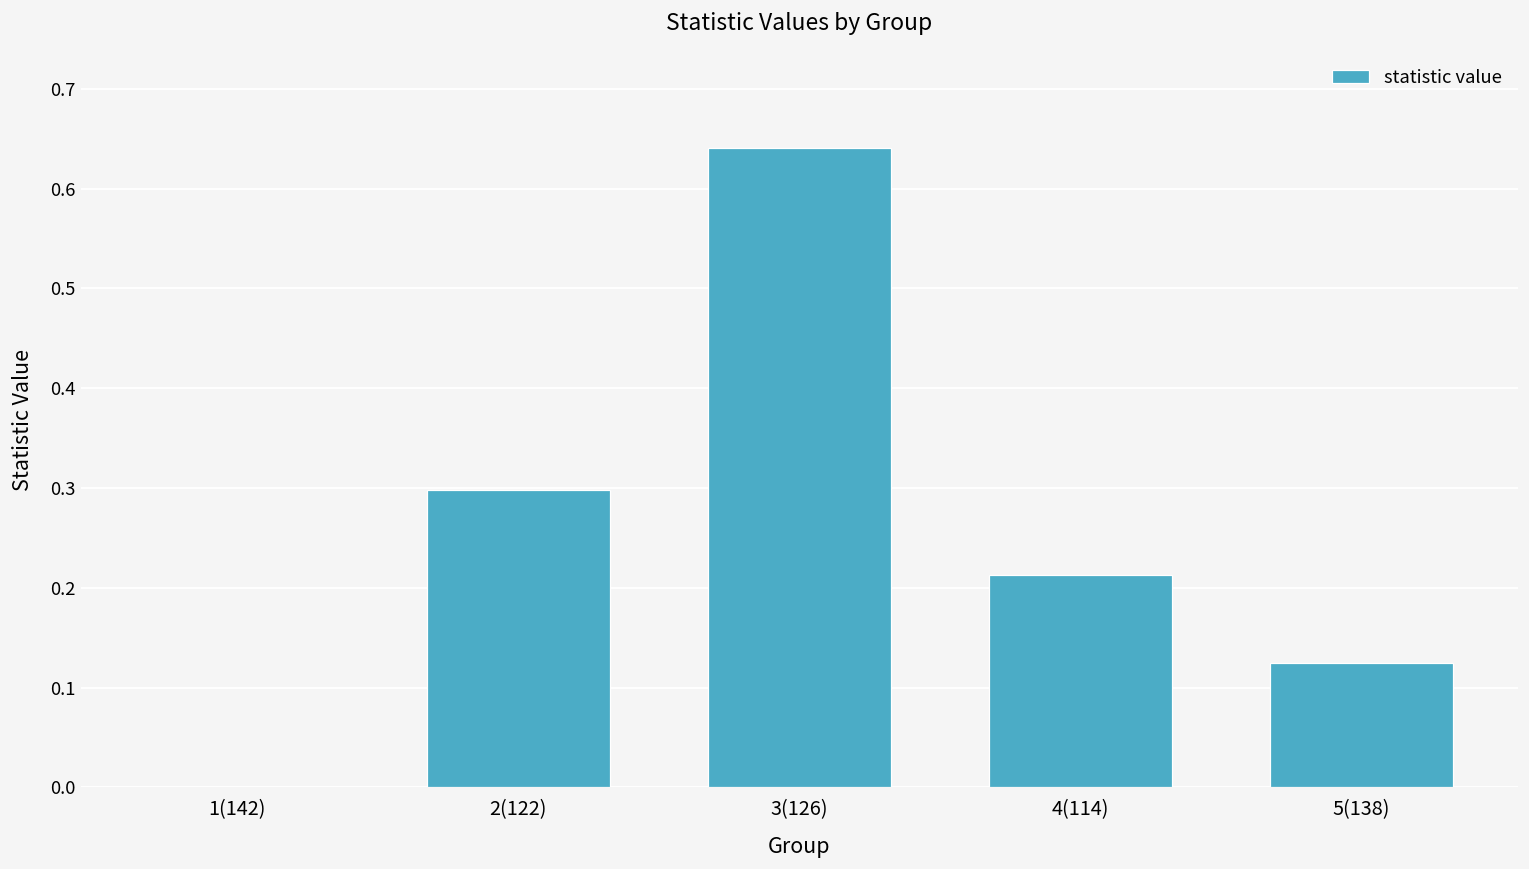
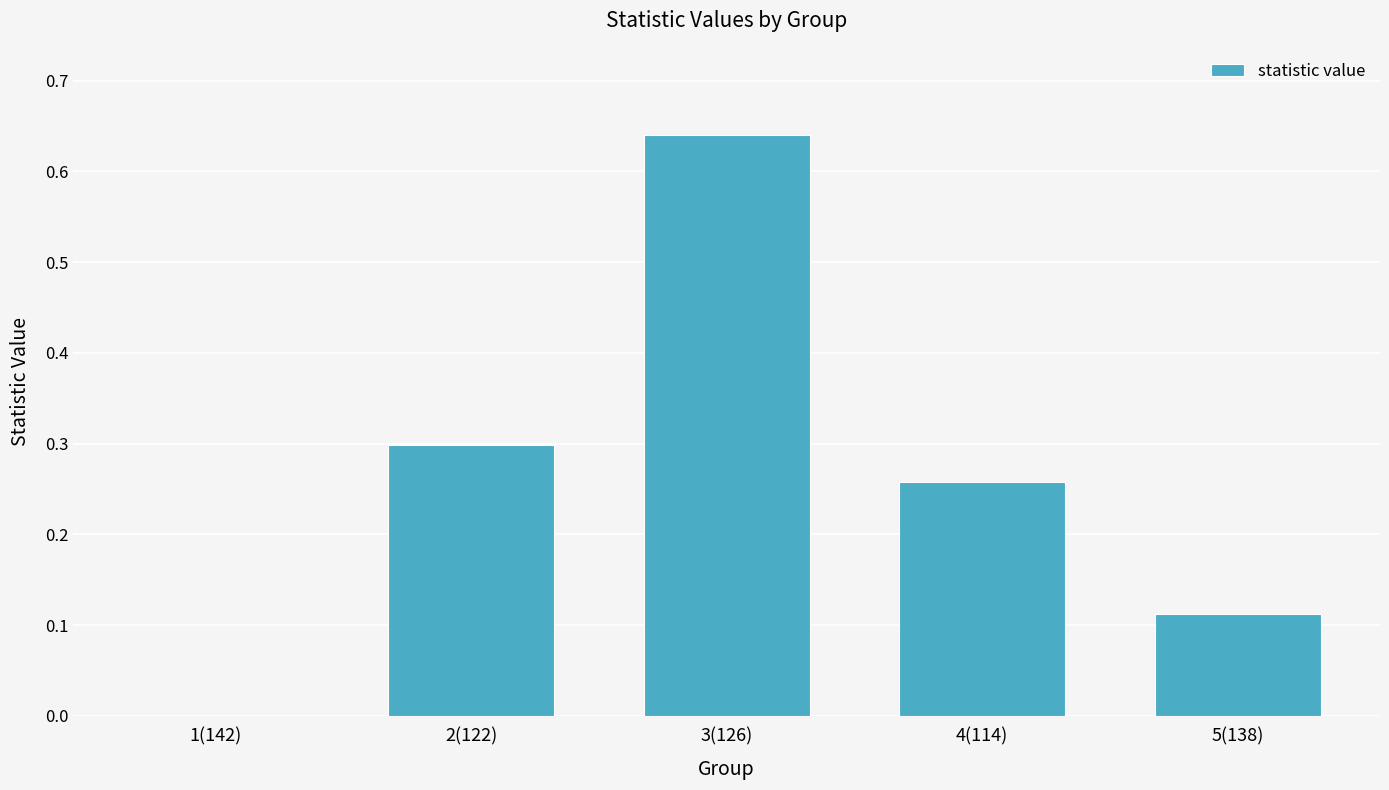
4(114): 0.21 -> 0.26
5(138): 0.12 -> 0.11
